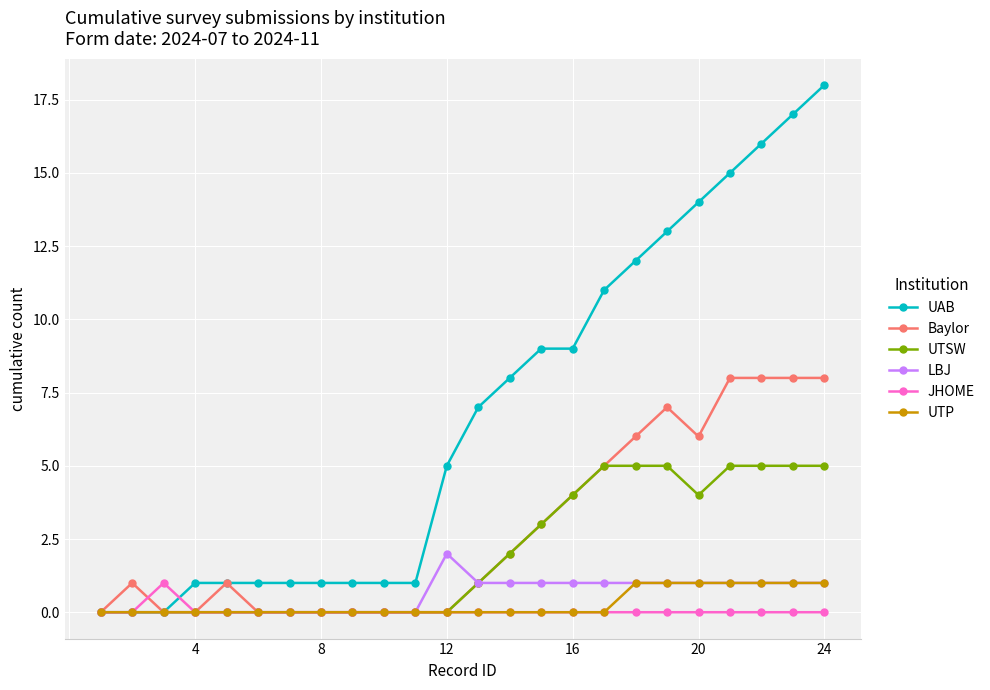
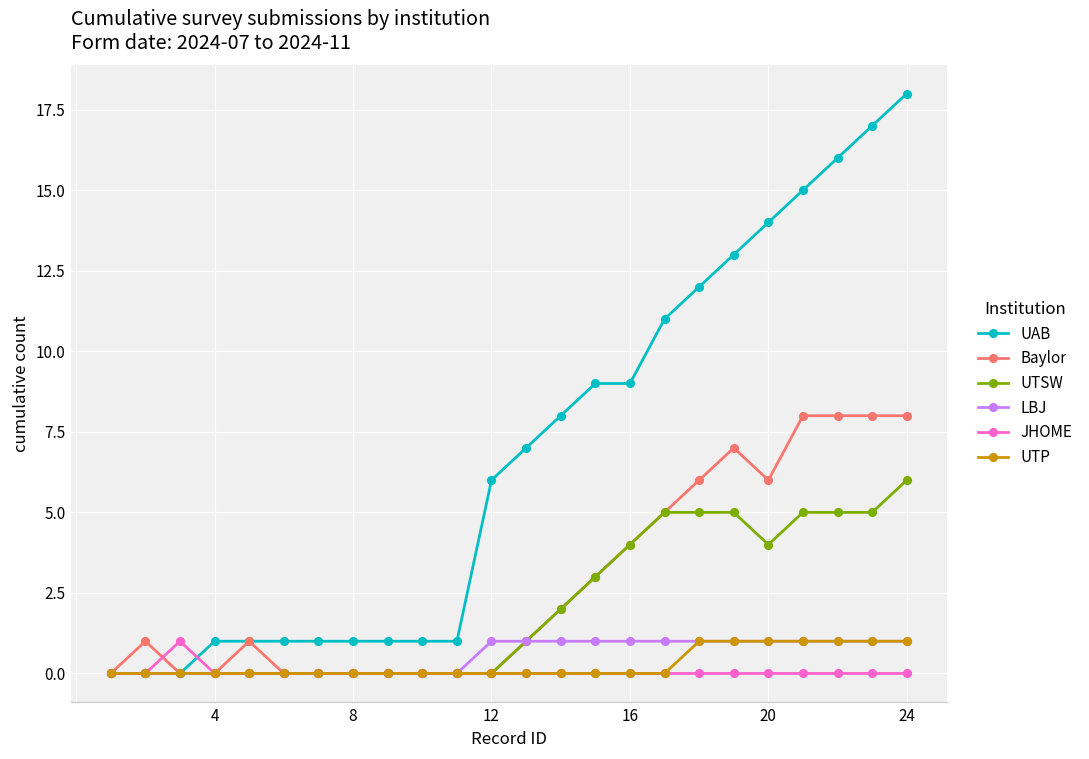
UAB, 12: 5 -> 6
LBJ, 12: 2 -> 1
UTSW, 24: 5 -> 6
